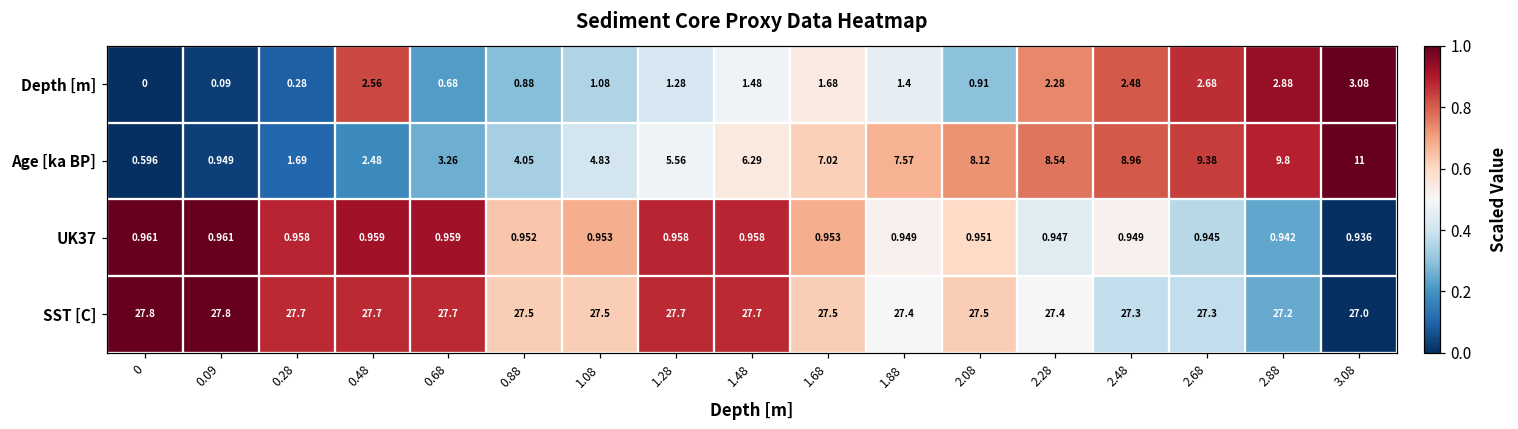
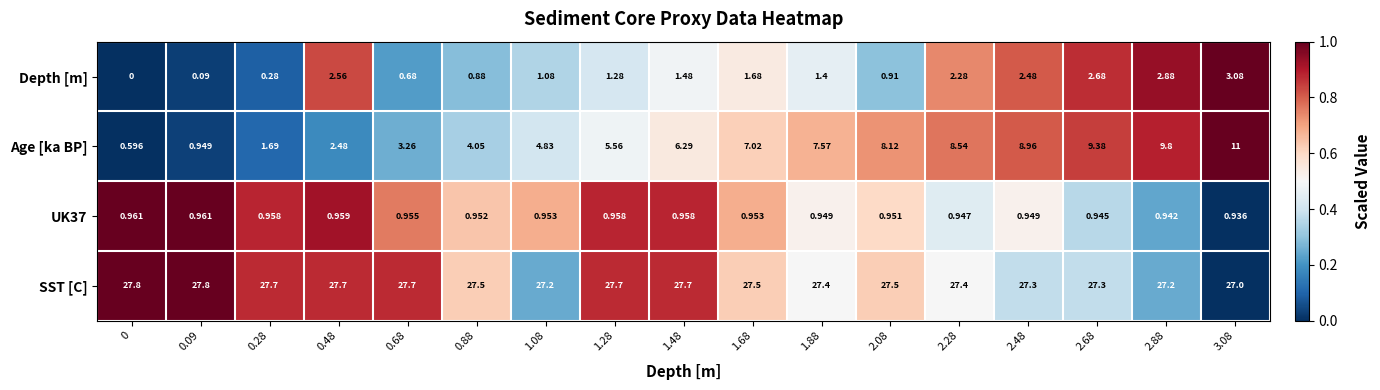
UK37, 0.68: 0.959 -> 0.955
SST [C], 1.08: 27.5 -> 27.2
